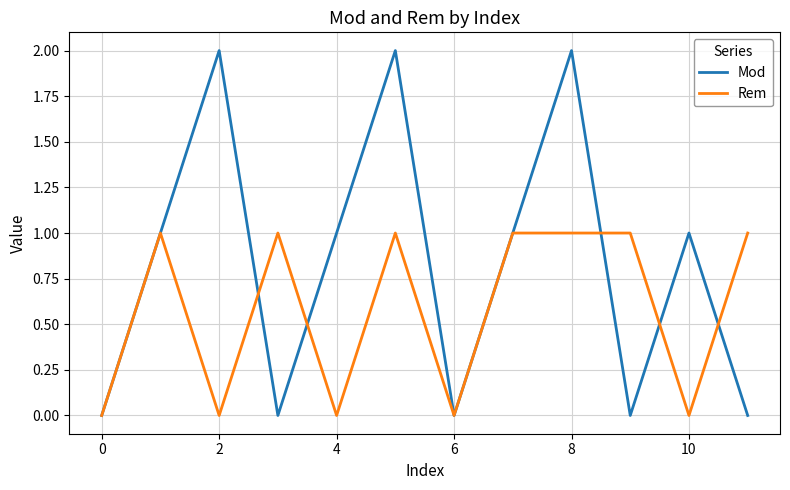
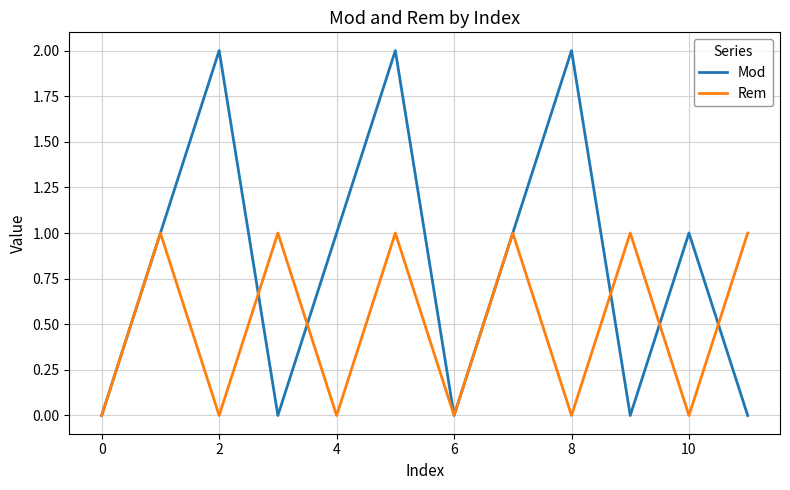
Rem, 8: 1 -> 0
